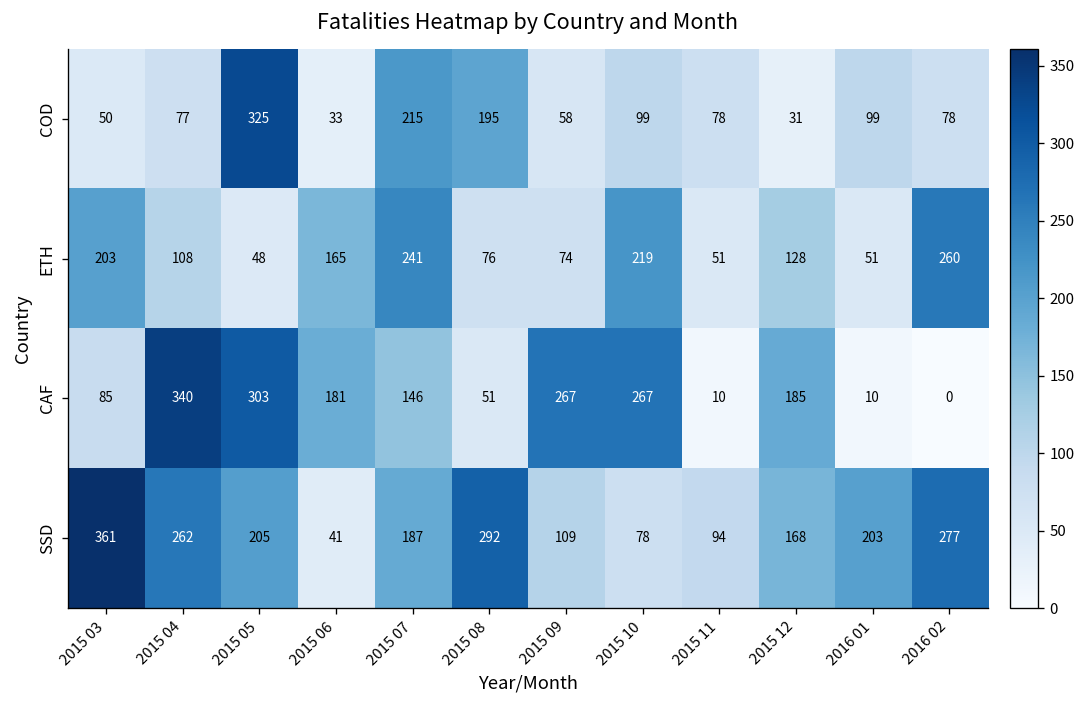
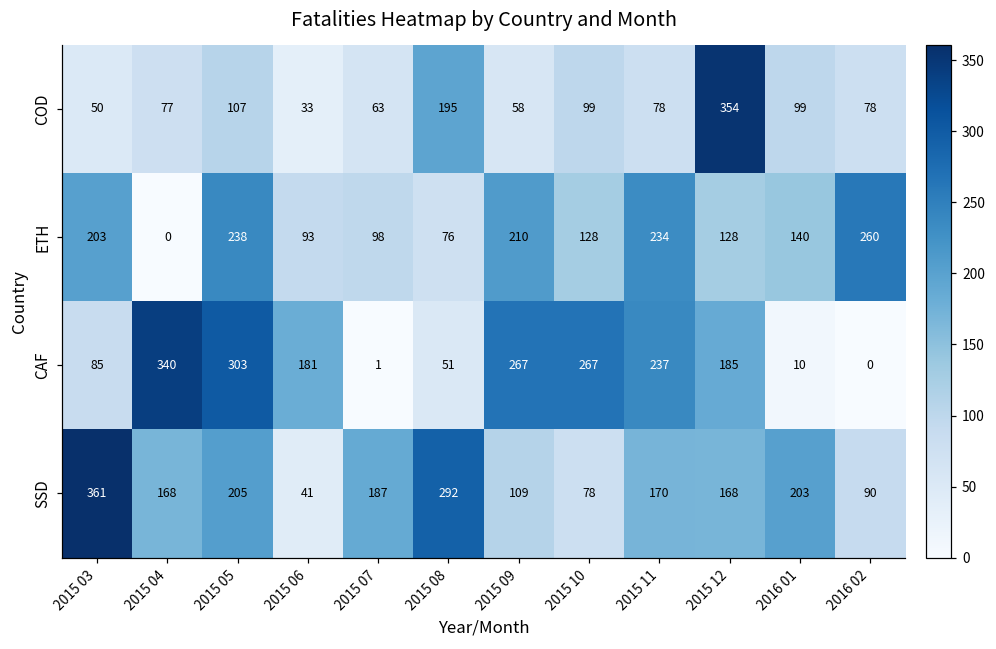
COD, 2015 05: 325 -> 107
COD, 2015 07: 215 -> 63
COD, 2015 12: 31 -> 354
ETH, 2015 04: 108 -> 0
ETH, 2015 05: 48 -> 238
ETH, 2015 06: 165 -> 93
ETH, 2015 07: 241 -> 98
ETH, 2015 09: 74 -> 210
ETH, 2015 10: 219 -> 128
ETH, 2015 11: 51 -> 234
ETH, 2016 01: 51 -> 140
CAF, 2015 07: 146 -> 1
CAF, 2015 11: 10 -> 237
SSD, 2015 04: 262 -> 168
SSD, 2015 11: 94 -> 170
SSD, 2016 02: 277 -> 90
